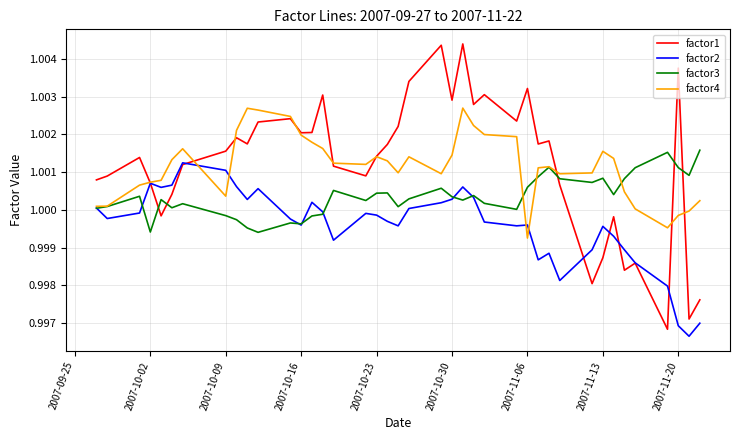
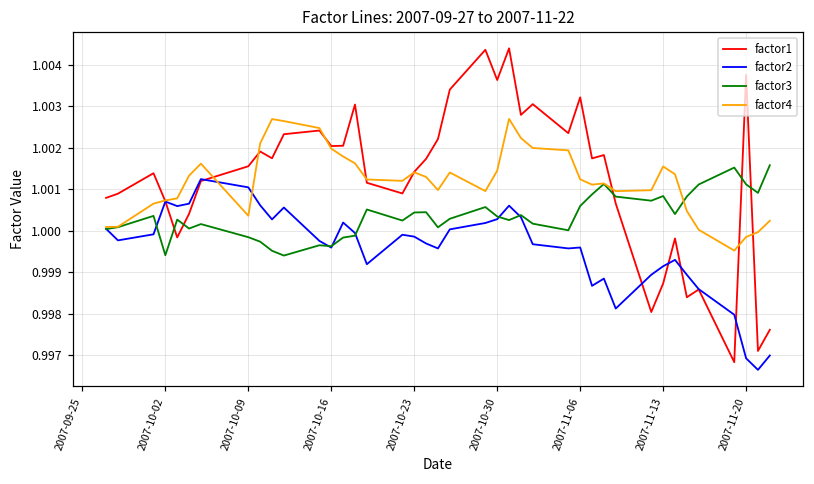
factor1, 2007-10-30: 1.0029 -> 1.0036
factor4, 2007-11-06: 0.9993 -> 1.0012
factor2, 2007-11-13: 0.9996 -> 0.9991
